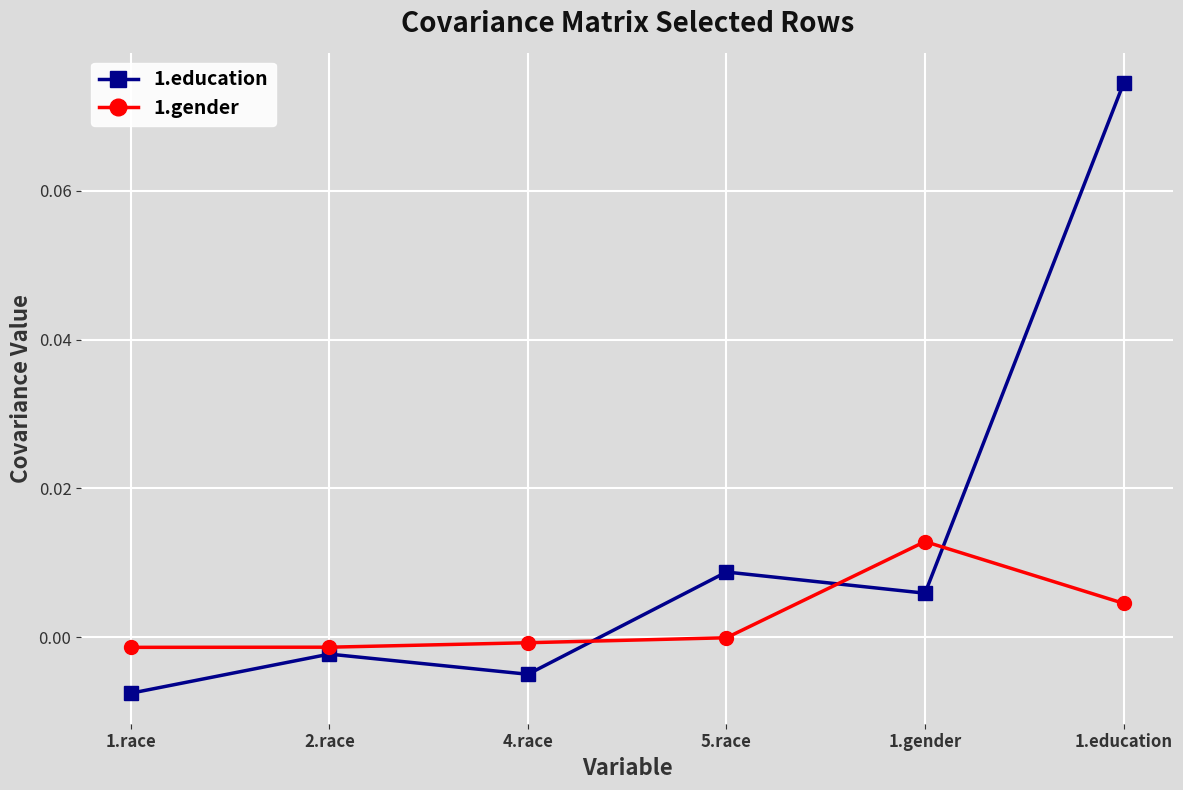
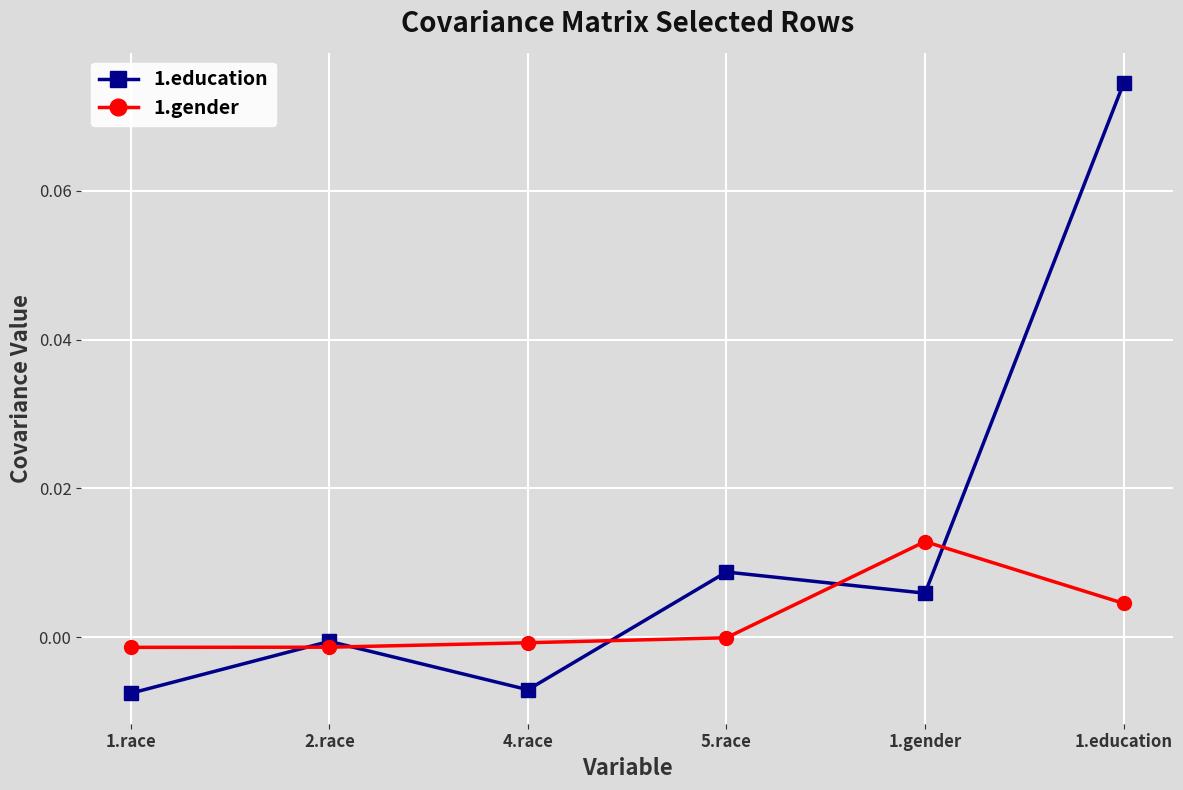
1.education, 2.race: -0.002 -> -0.001
1.education, 4.race: -0.005 -> -0.007
